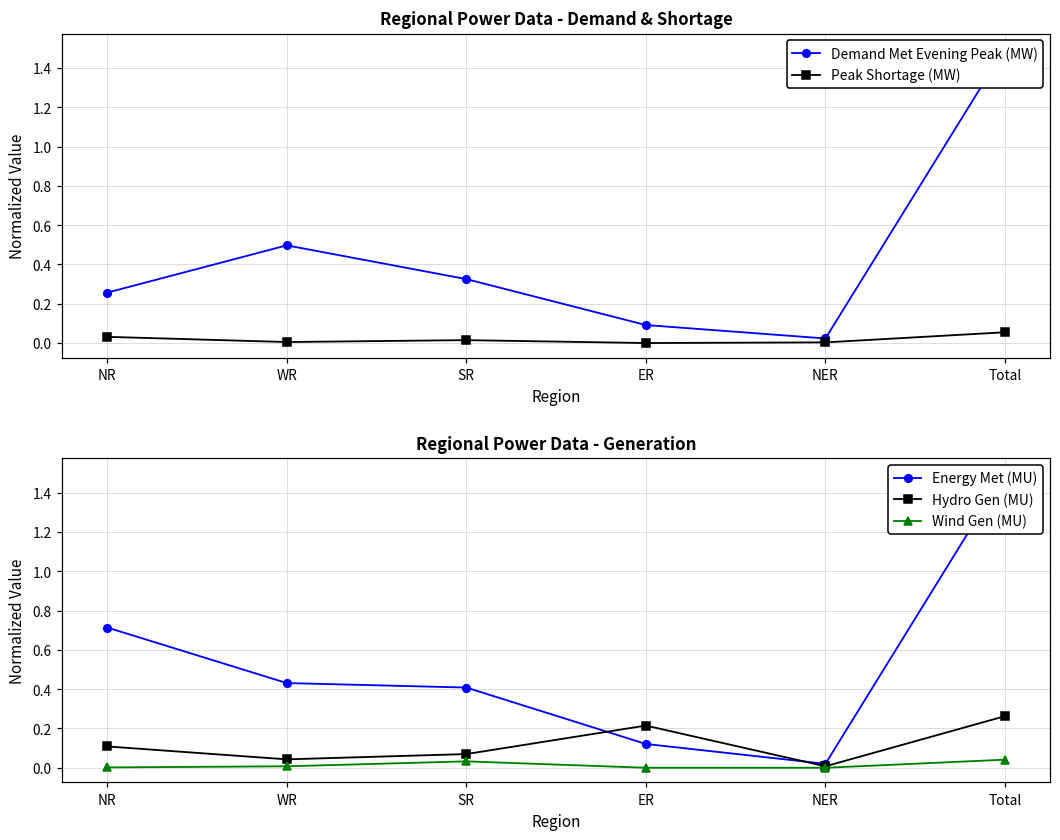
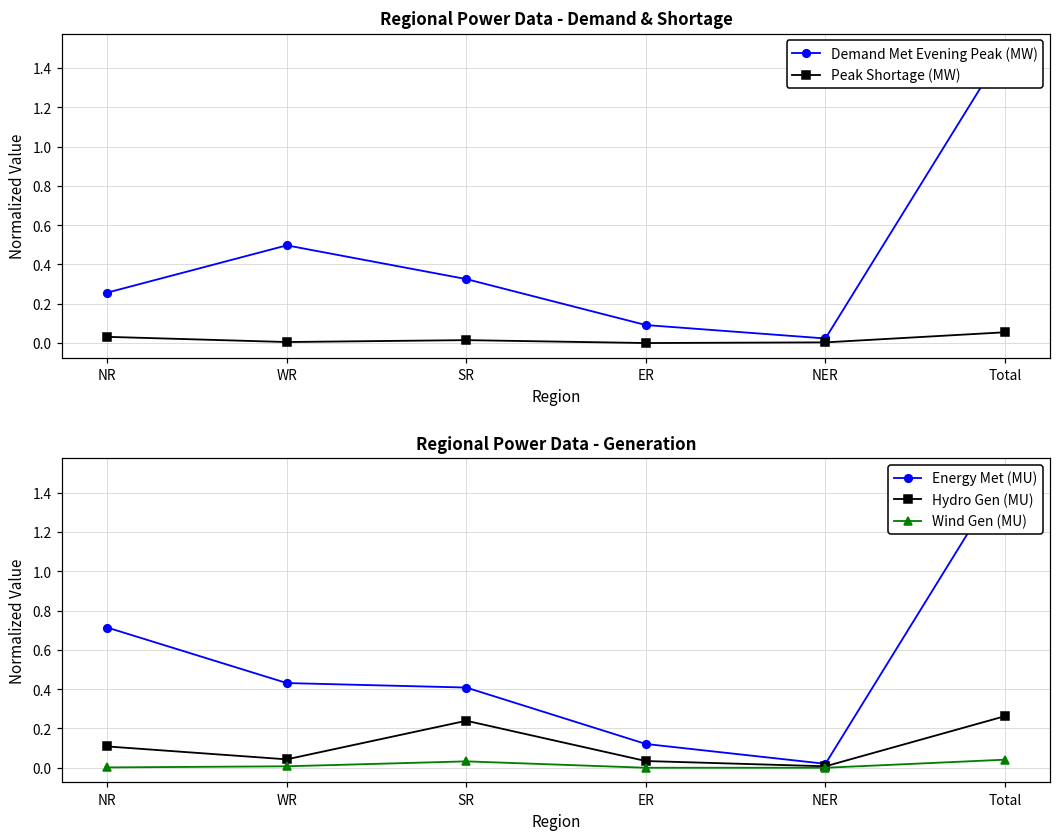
Regional Power Data - Generation, Hydro Gen (MU), SR: 0.07 -> 0.24
Regional Power Data - Generation, Hydro Gen (MU), ER: 0.21 -> 0.03
